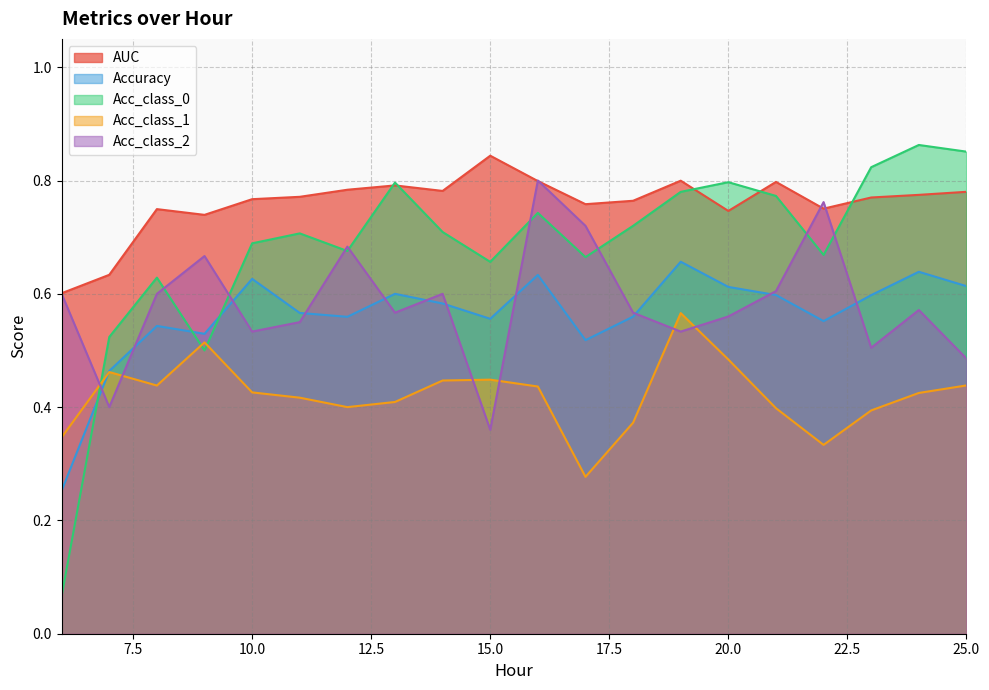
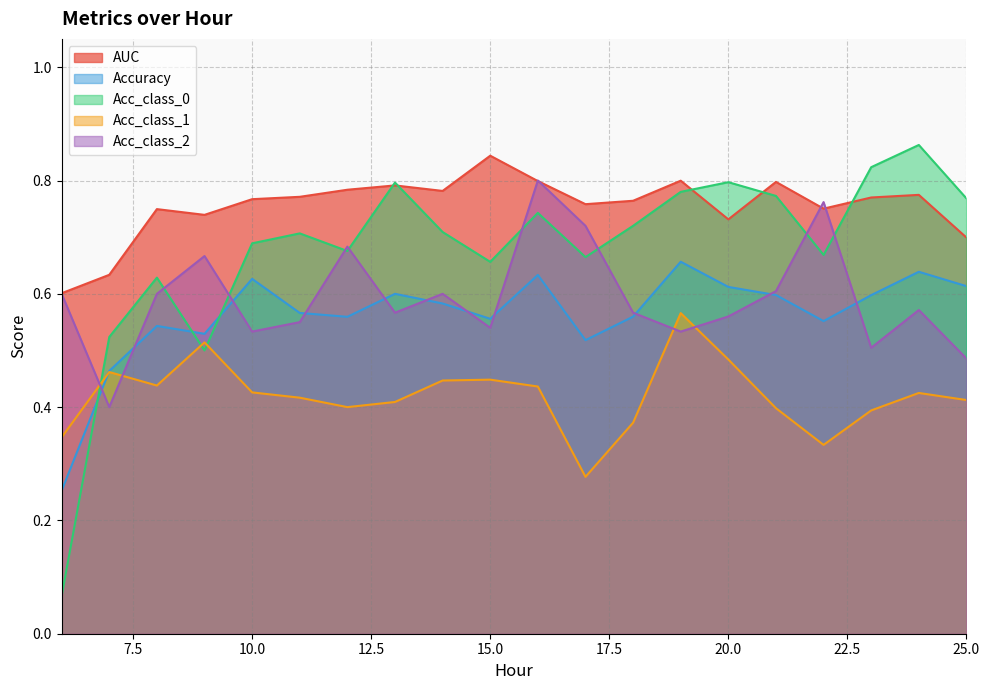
Acc_class_2, 15.0: 0.36 -> 0.54
AUC, 20.0: 0.75 -> 0.73
AUC, 25.0: 0.78 -> 0.70
Acc_class_0, 25.0: 0.85 -> 0.77
Acc_class_1, 25.0: 0.44 -> 0.41
